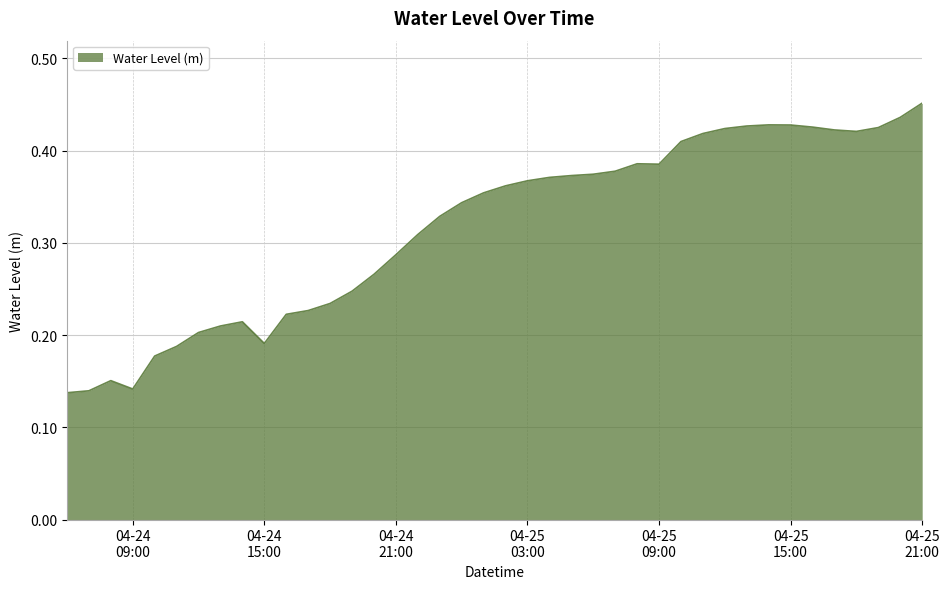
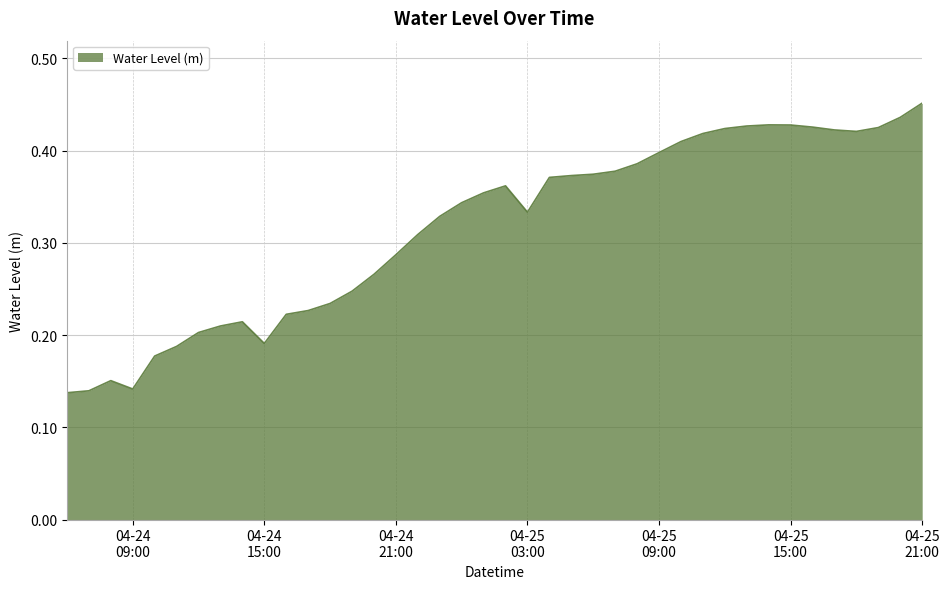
04-25 03:00: 0.37 -> 0.33
04-25 09:00: 0.39 -> 0.40
